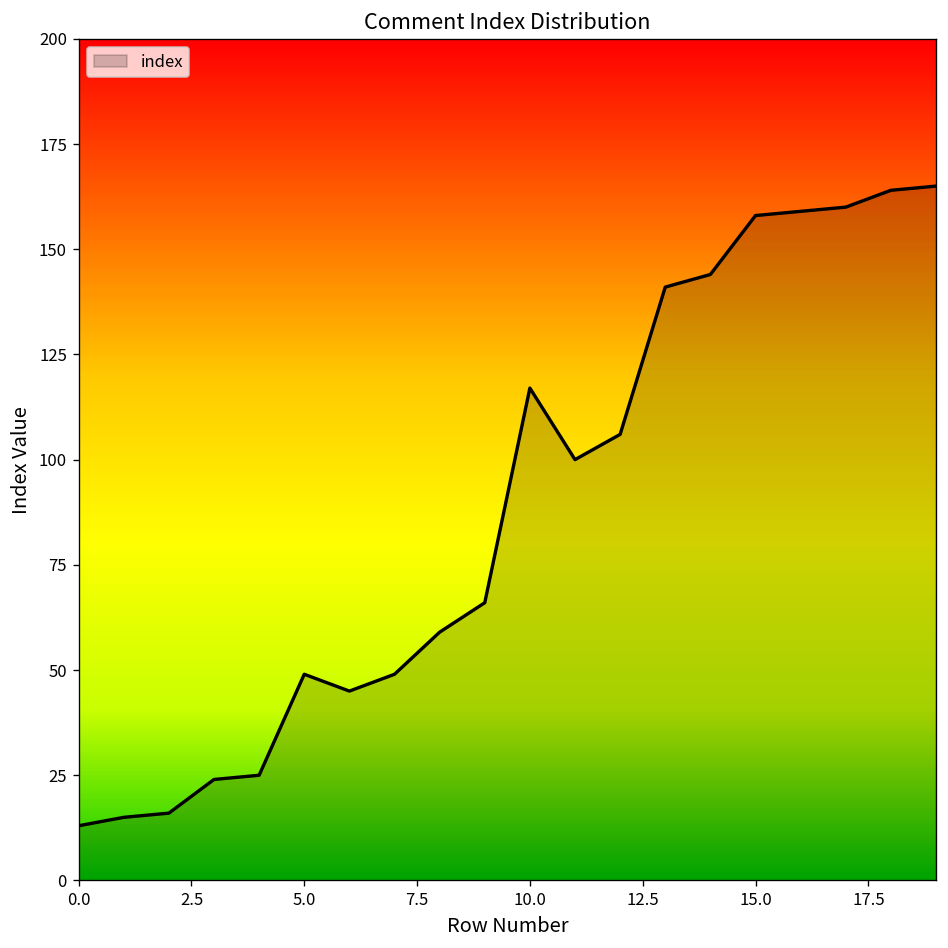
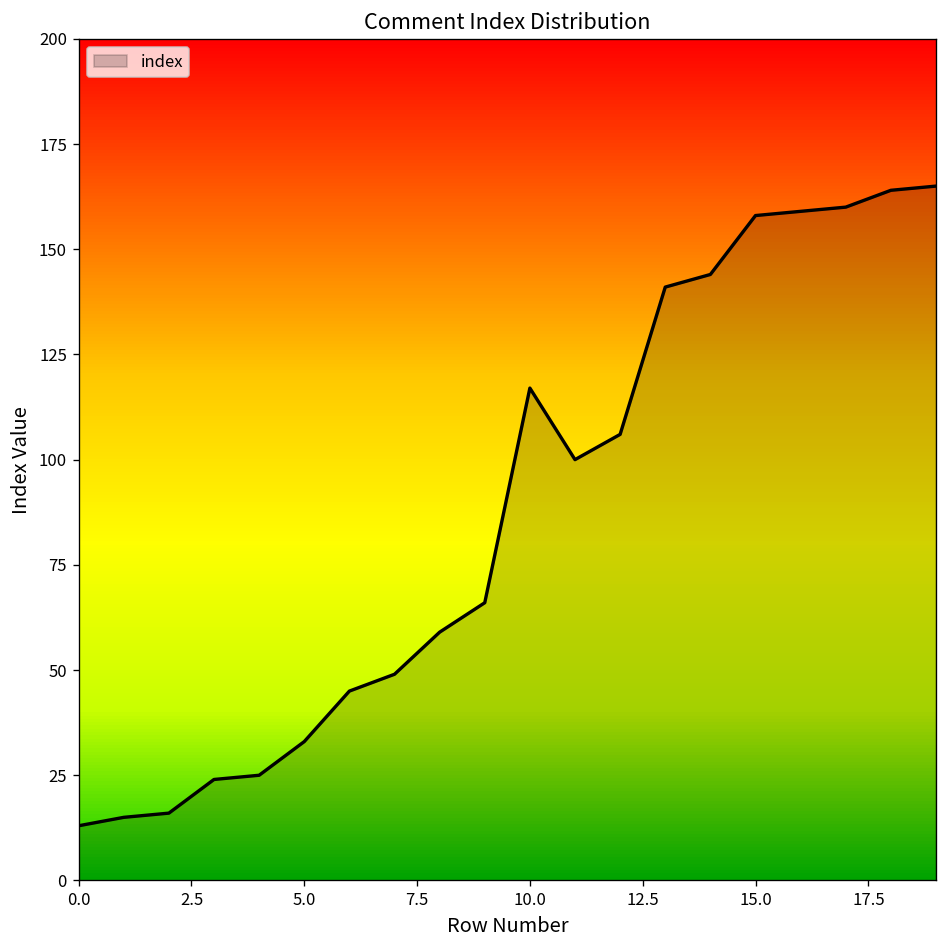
5.0: 49 -> 33
